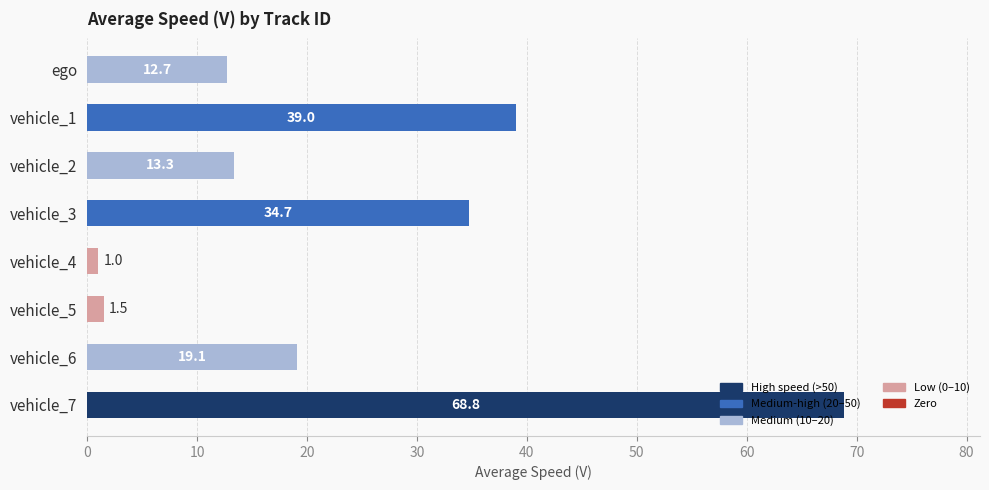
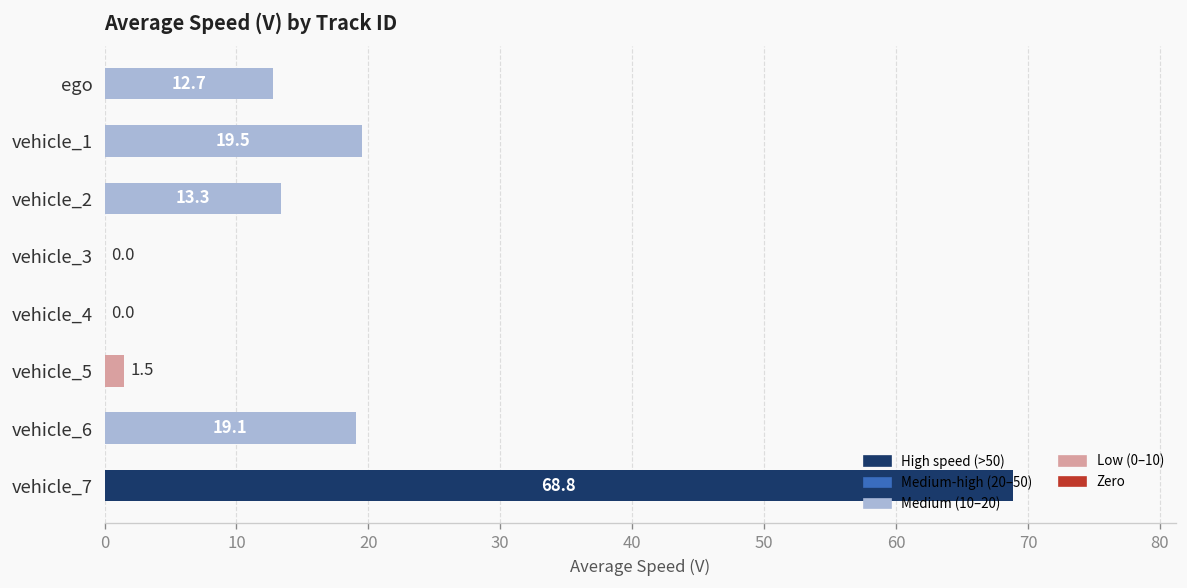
vehicle_1: 39.0 -> 19.5
vehicle_3: 34.7 -> 0.0
vehicle_4: 1.0 -> 0.0
